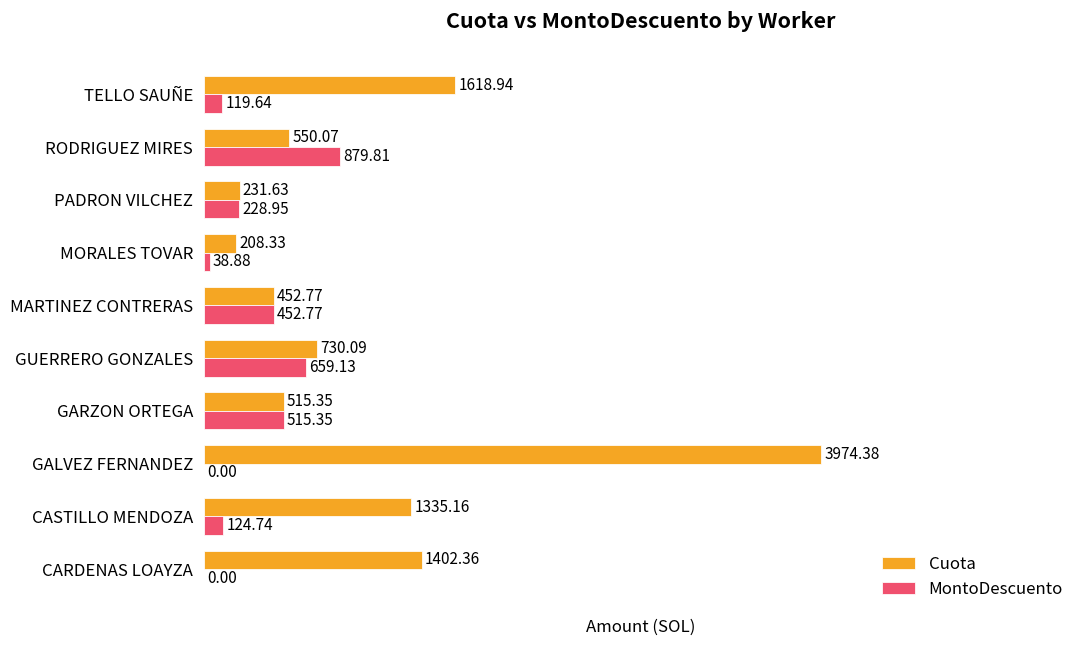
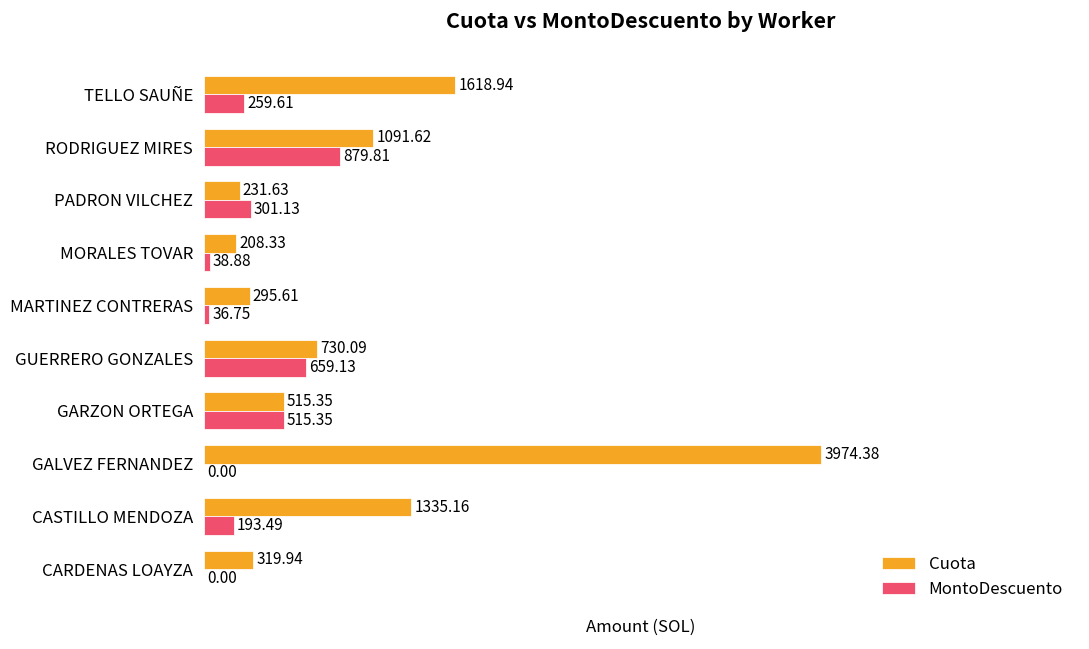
MontoDescuento, TELLO SAUÑE: 119.64 -> 259.61
Cuota, RODRIGUEZ MIRES: 550.07 -> 1091.62
MontoDescuento, PADRON VILCHEZ: 228.95 -> 301.13
Cuota, MARTINEZ CONTRERAS: 452.77 -> 295.61
MontoDescuento, MARTINEZ CONTRERAS: 452.77 -> 36.75
MontoDescuento, CASTILLO MENDOZA: 124.74 -> 193.49
Cuota, CARDENAS LOAYZA: 1402.36 -> 319.94
